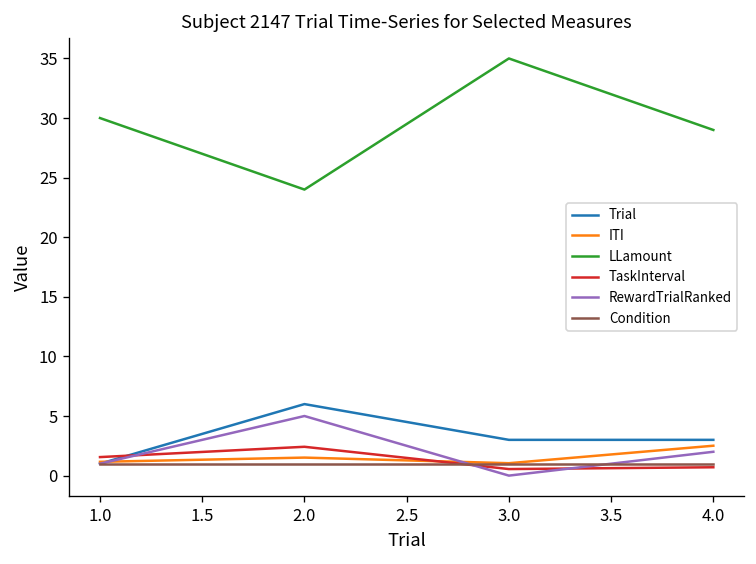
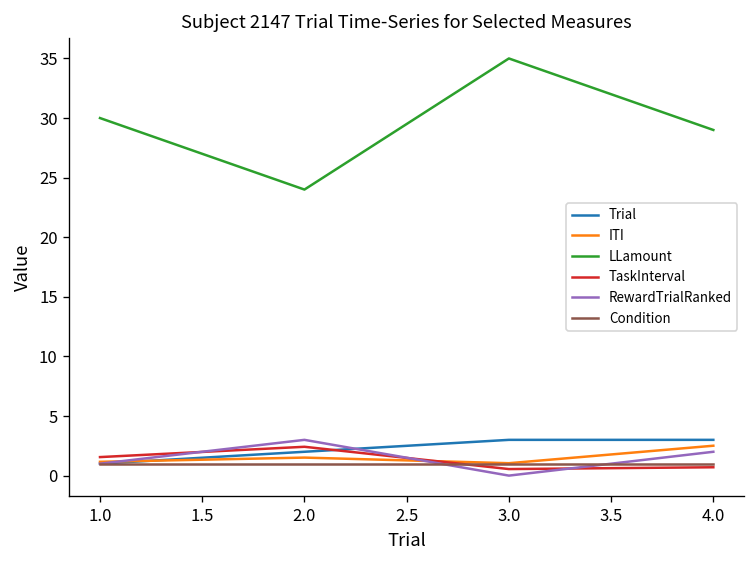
Trial, 2.0: 6 -> 2
RewardTrialRanked, 2.0: 5 -> 3
